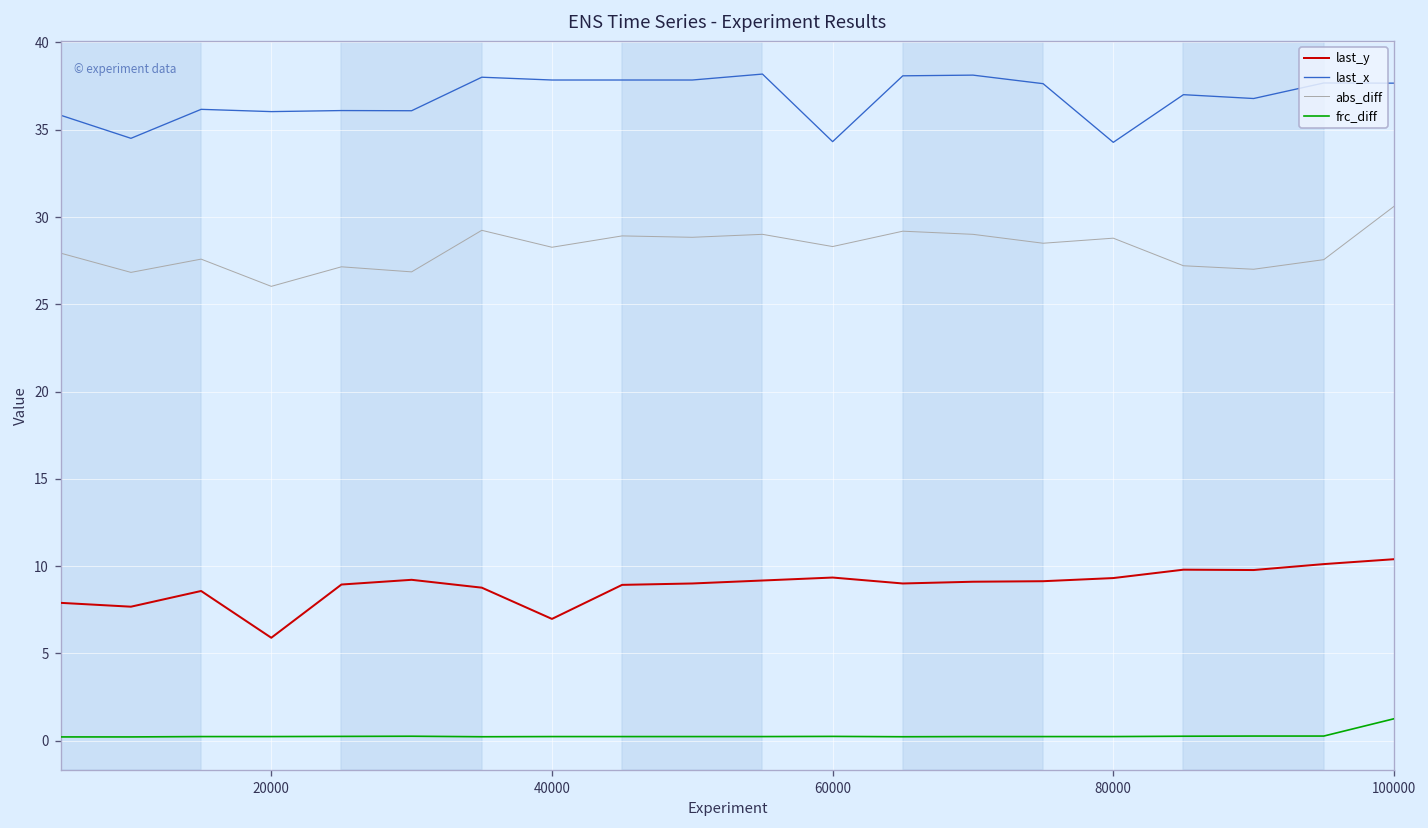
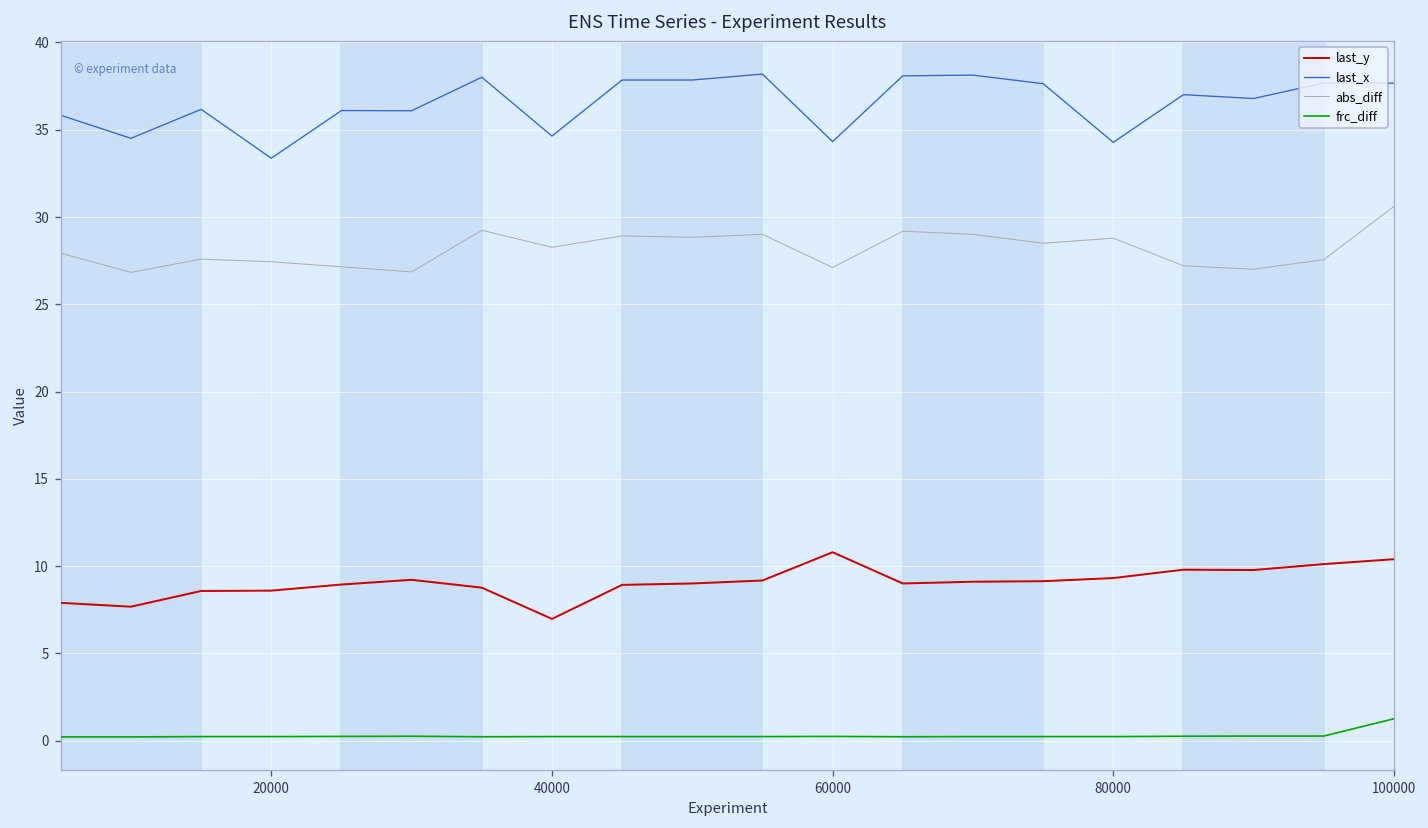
last_y, 20000: 5.9 -> 8.6
last_x, 20000: 36.0 -> 33.4
abs_diff, 20000: 26.0 -> 27.4
last_x, 40000: 37.9 -> 34.6
last_y, 60000: 9.4 -> 10.8
abs_diff, 60000: 28.3 -> 27.1
